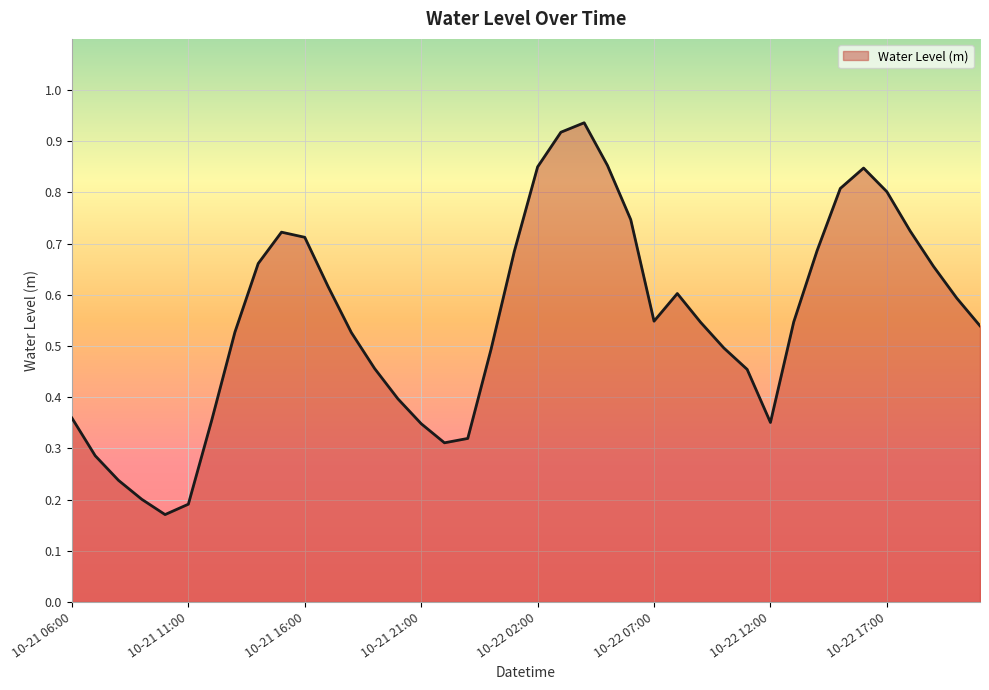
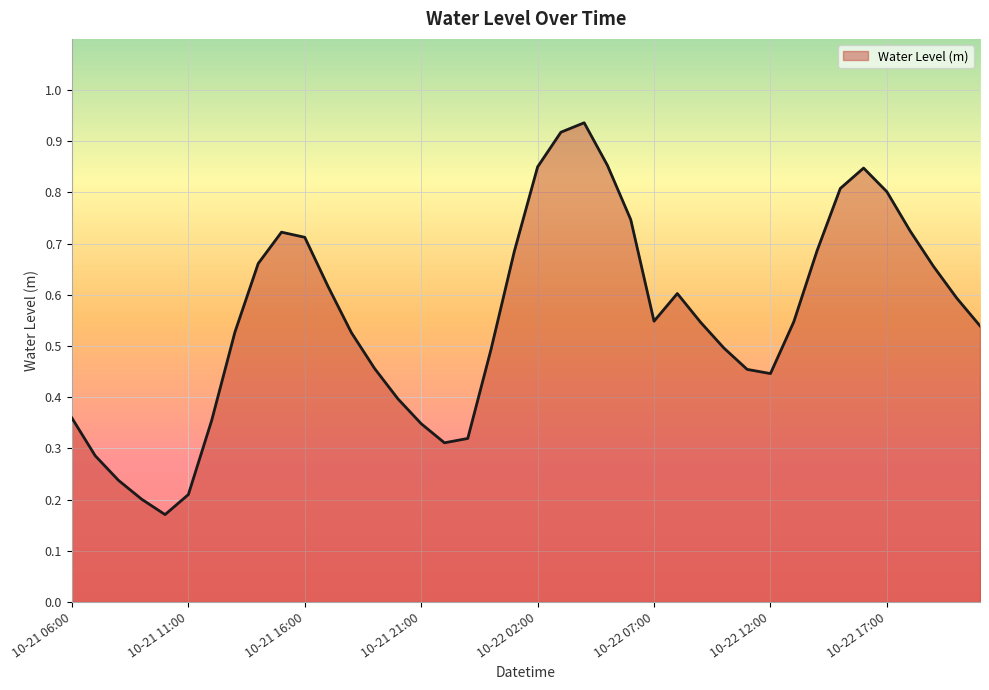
10-21 11:00: 0.19 -> 0.21
10-22 12:00: 0.35 -> 0.45
